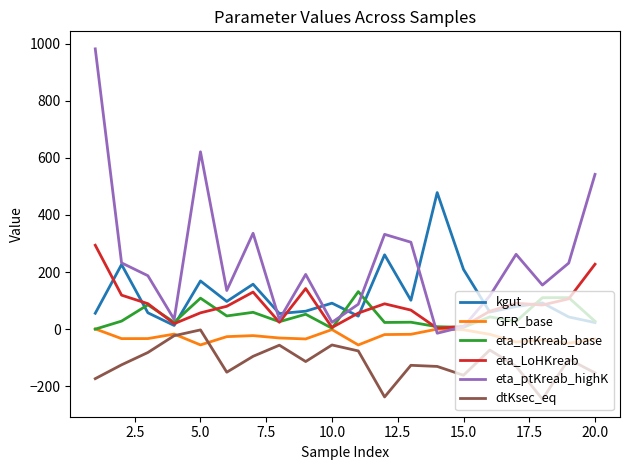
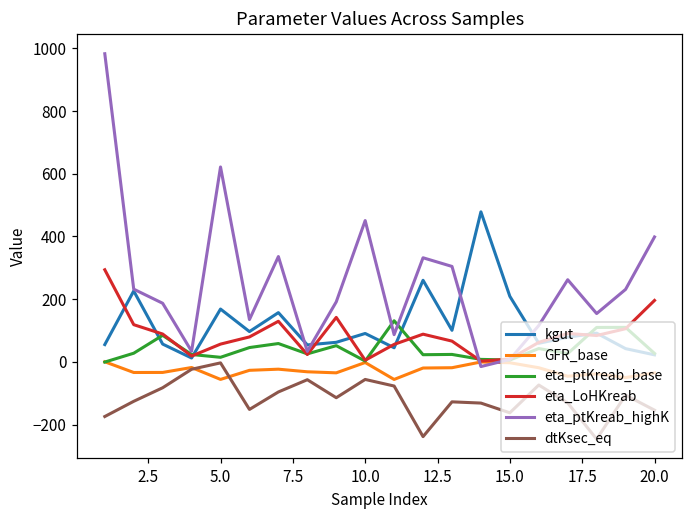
eta_ptKreab_base, 5.0: 110 -> 10
eta_ptKreab_highK, 10.0: 20 -> 450
eta_LoHKreab, 20.0: 230 -> 200
eta_ptKreab_highK, 20.0: 540 -> 400
